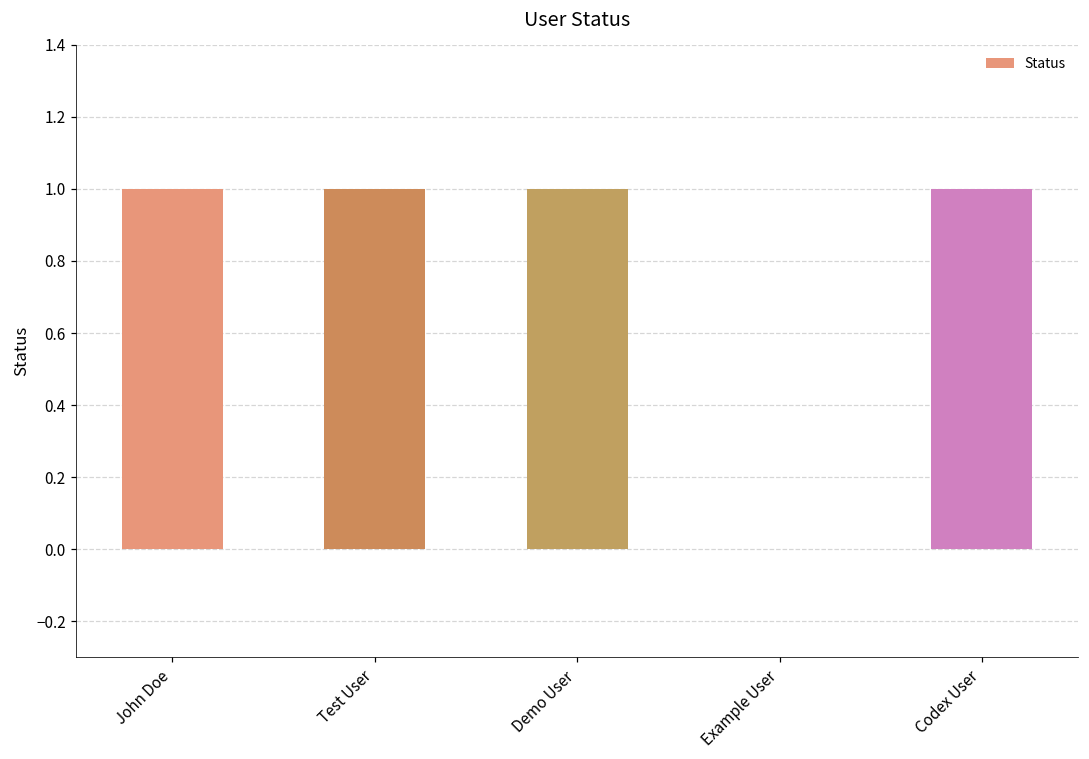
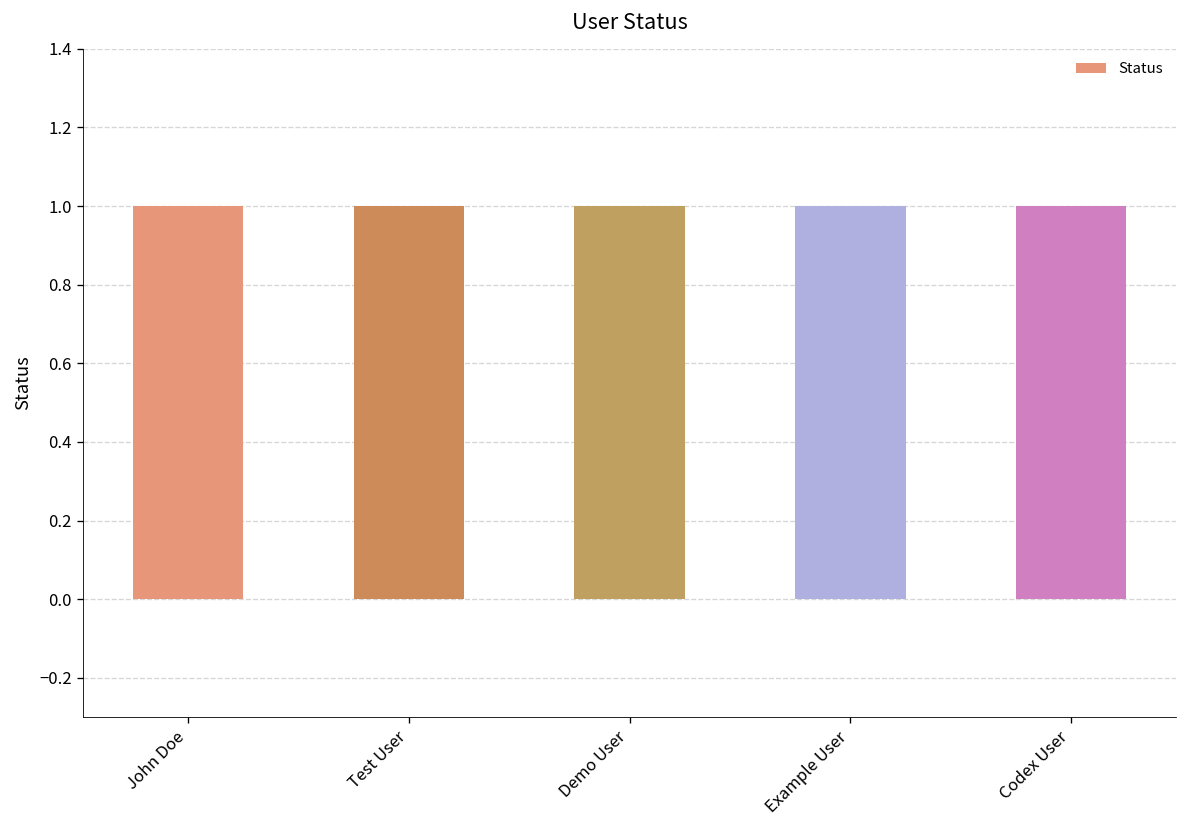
Example User: 0 -> 1
